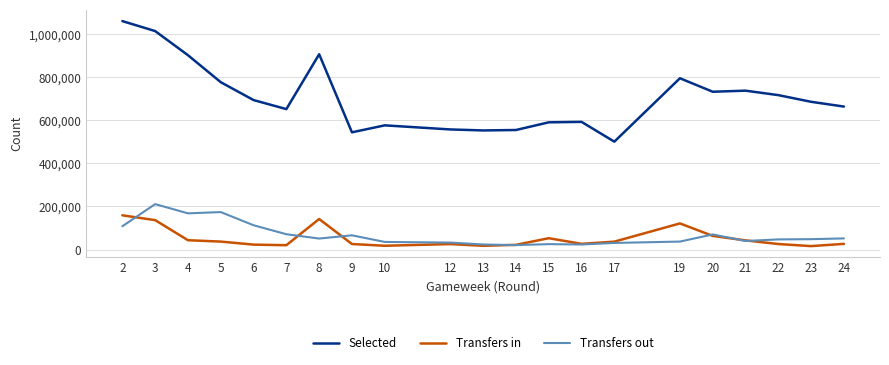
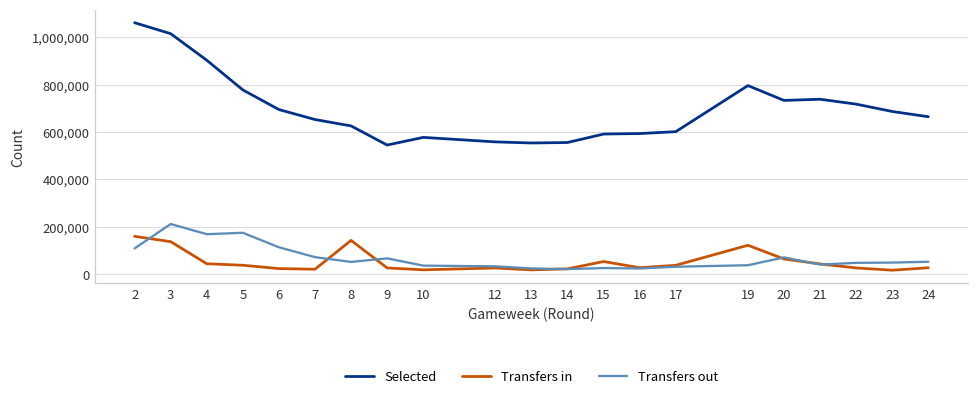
Selected, 8: 910,000 -> 630,000
Selected, 17: 500,000 -> 600,000
